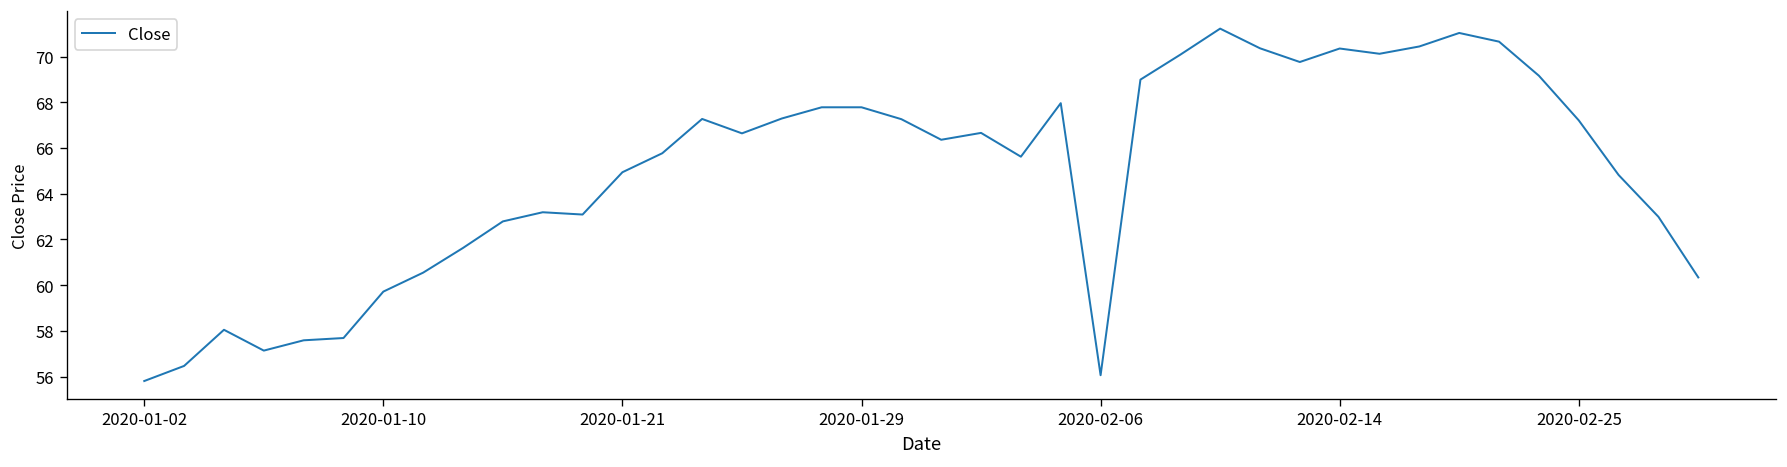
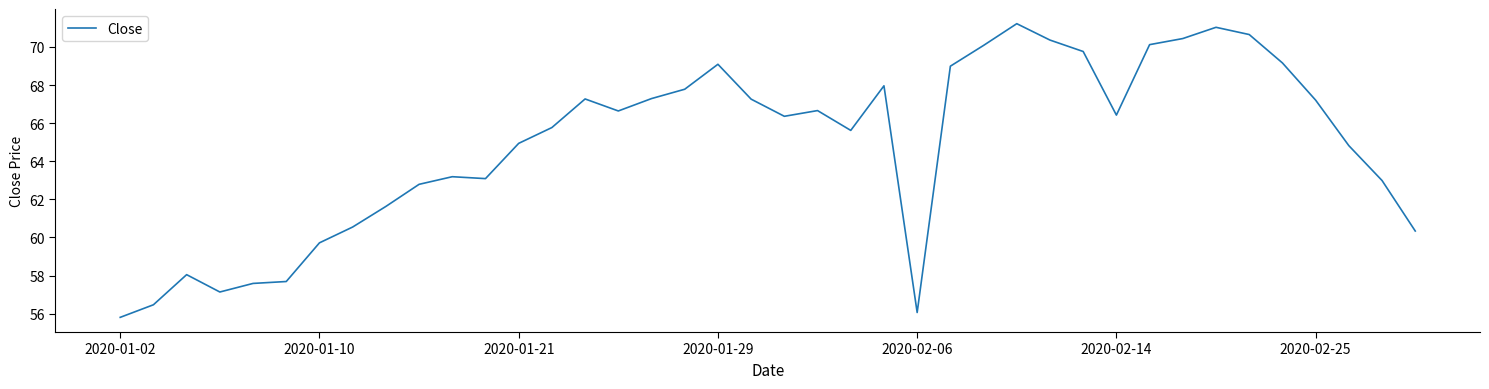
2020-01-29: 67.8 -> 69.1
2020-02-14: 70.3 -> 66.4
